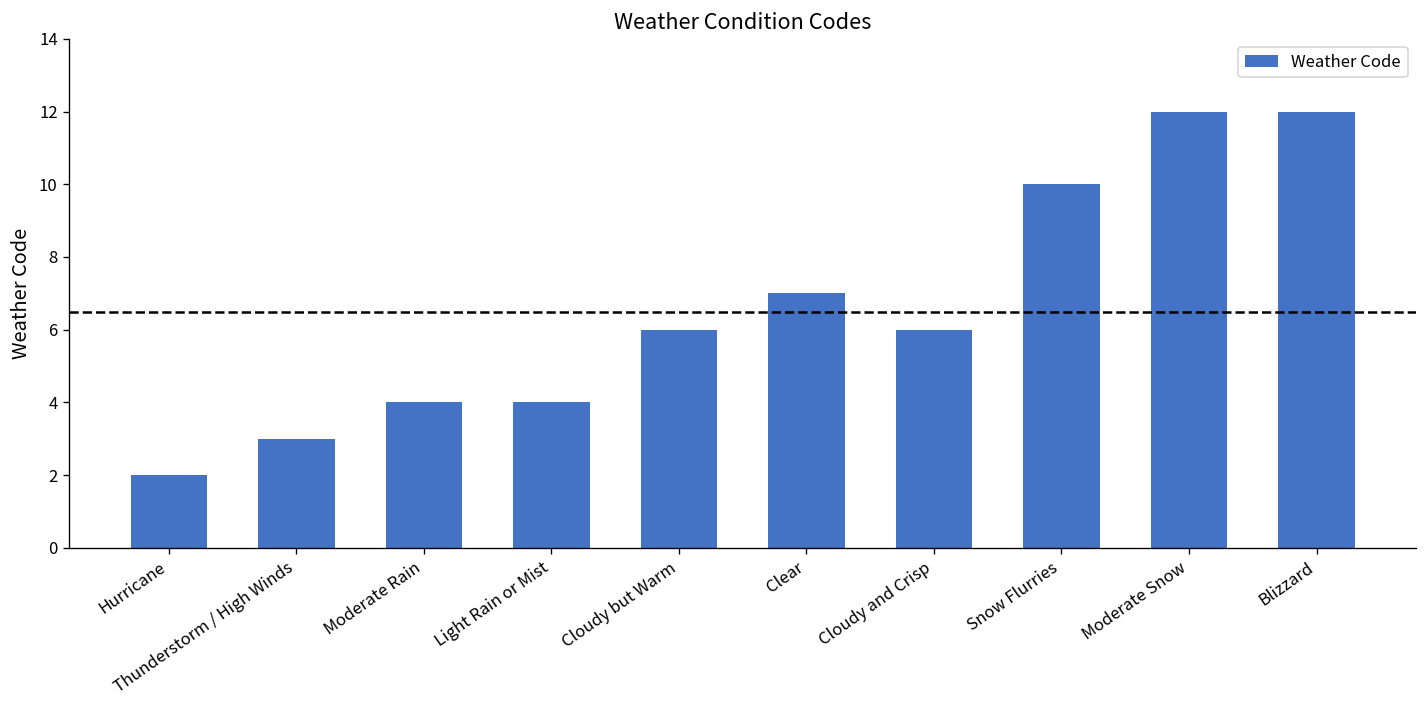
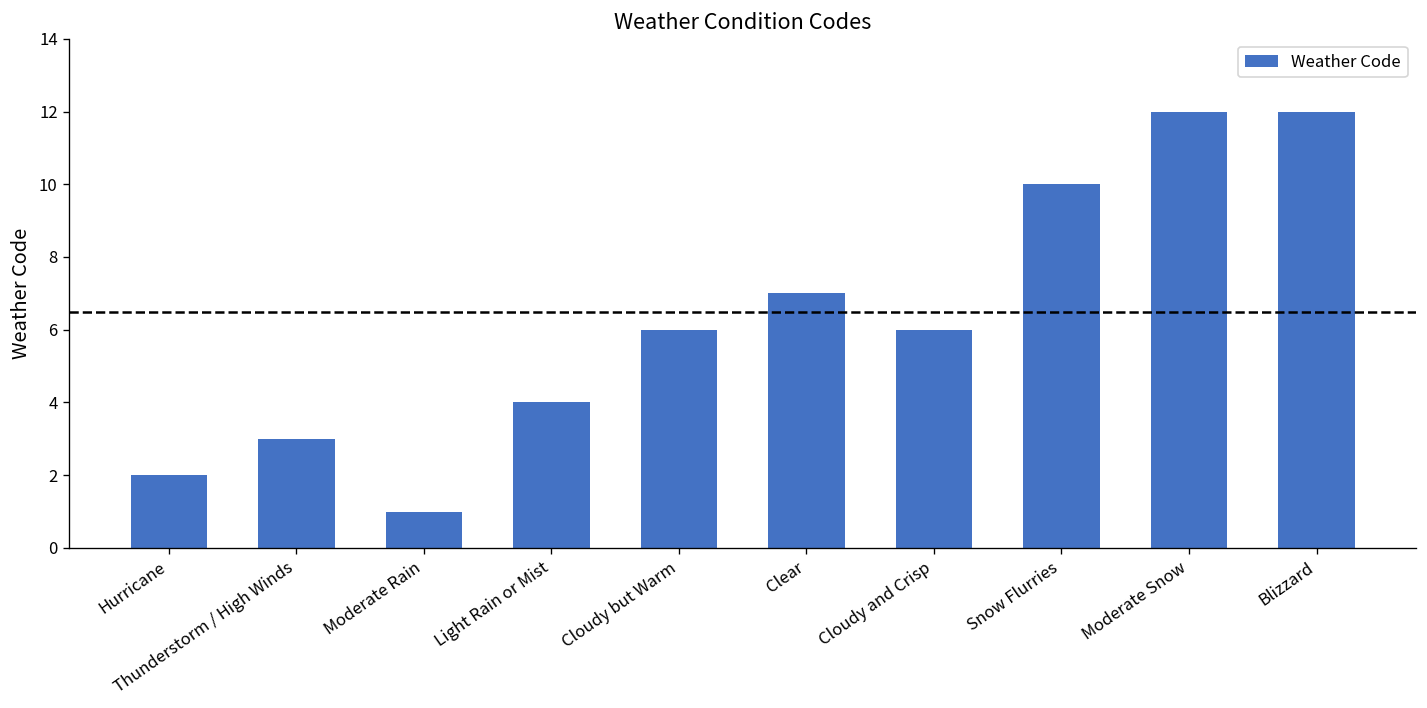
Moderate Rain: 4 -> 1
